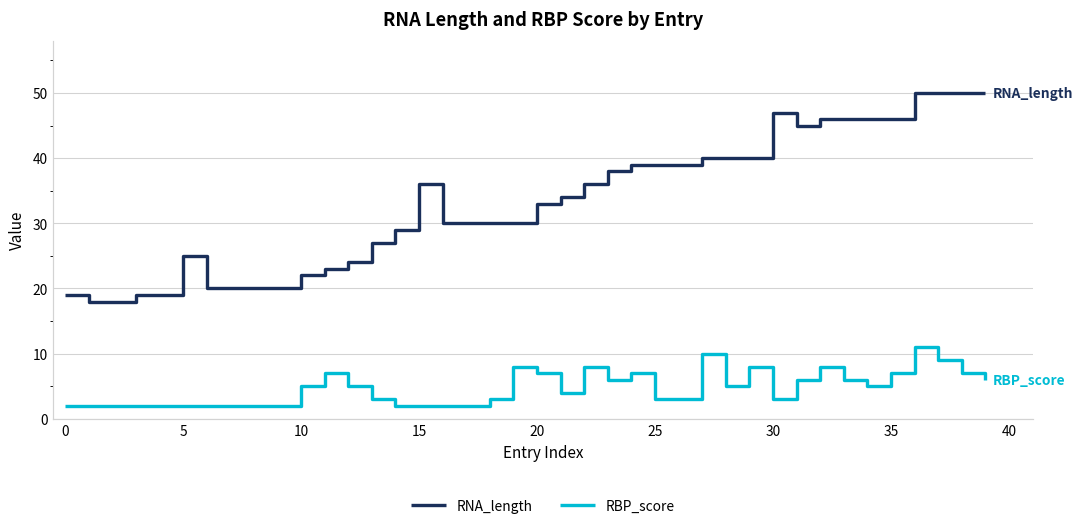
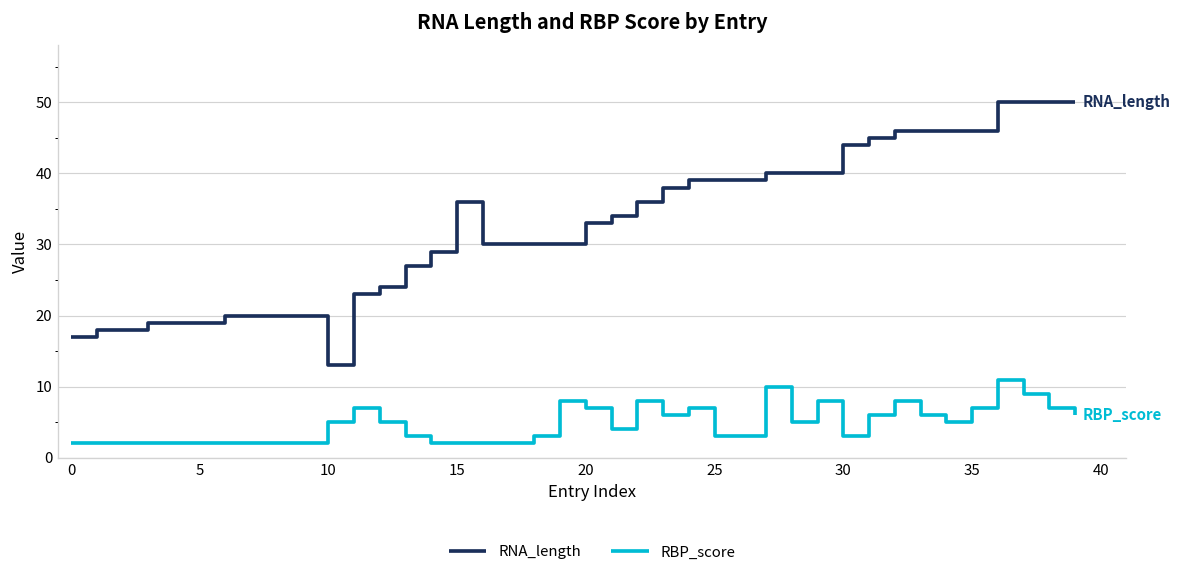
RNA_length, 0: 19 -> 17
RNA_length, 5: 25 -> 19
RNA_length, 10: 22 -> 13
RNA_length, 30: 47 -> 44
